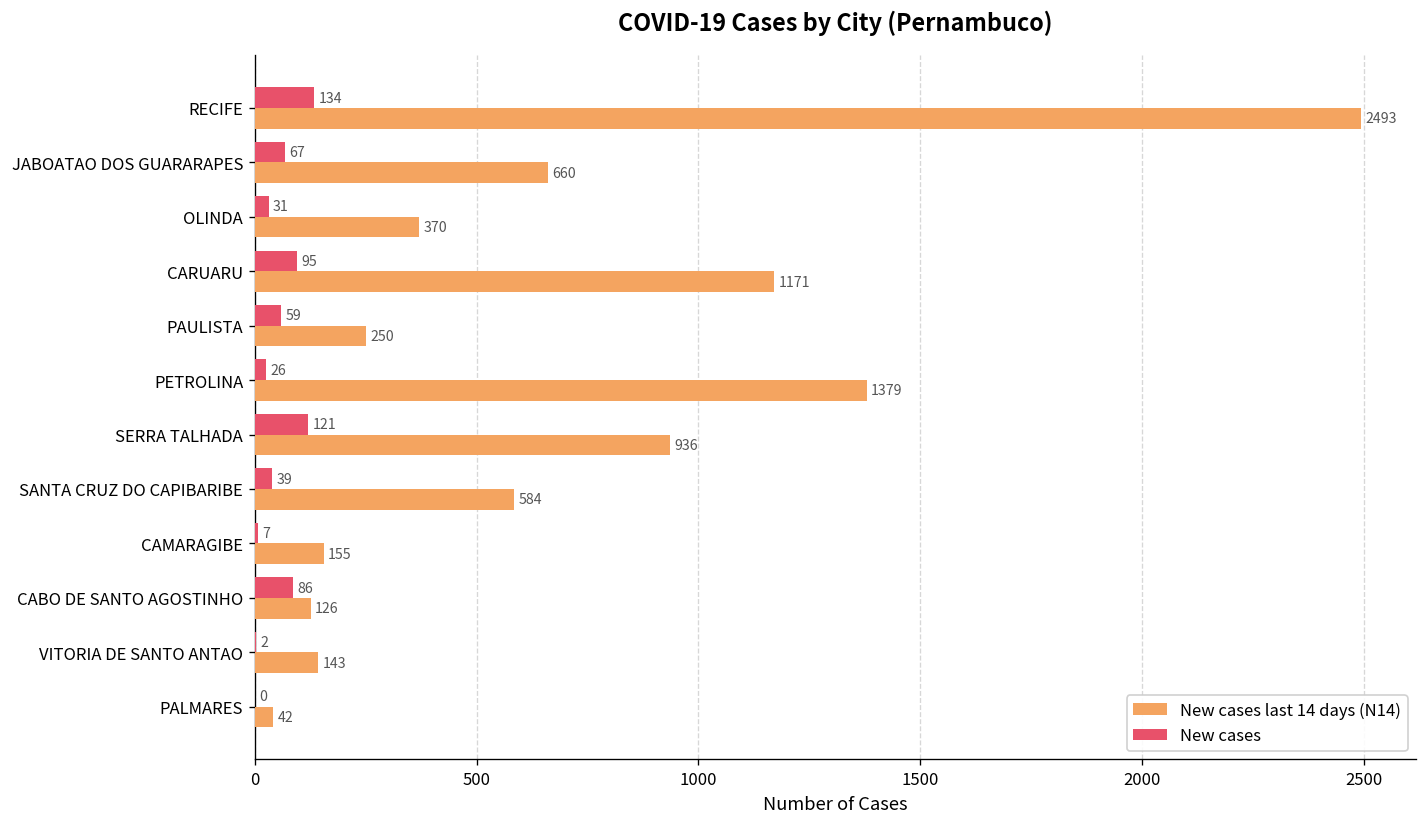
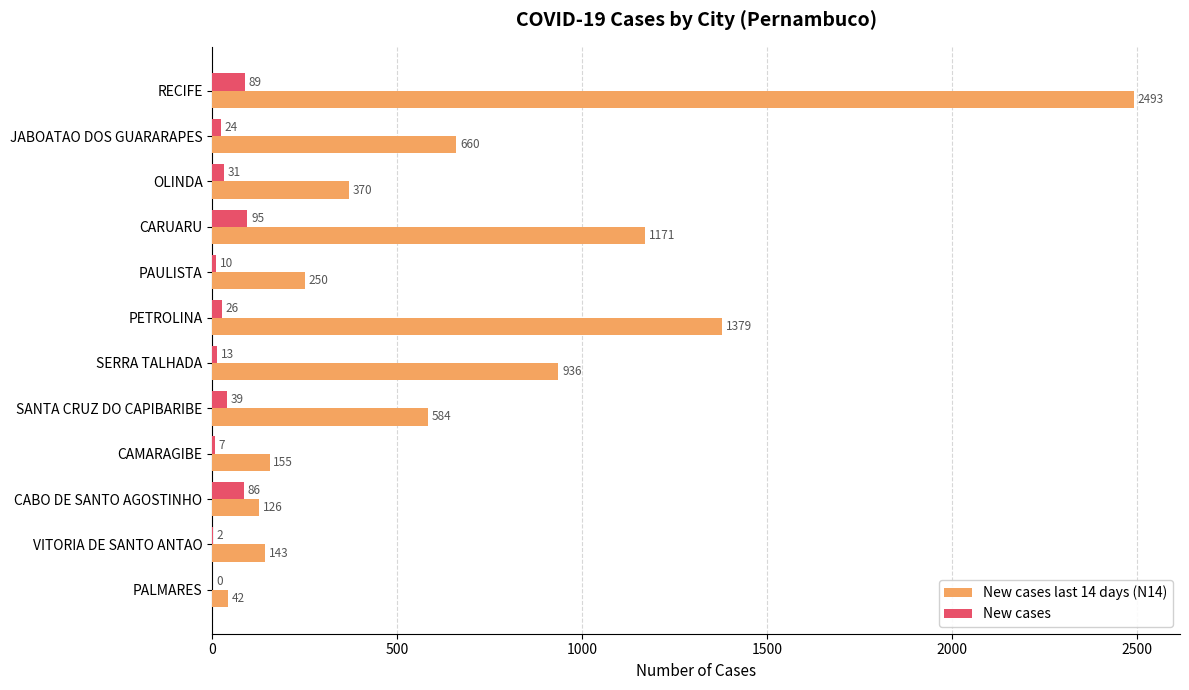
New cases, RECIFE: 134 -> 89
New cases, JABOATAO DOS GUARARAPES: 67 -> 24
New cases, PAULISTA: 59 -> 10
New cases, SERRA TALHADA: 121 -> 13
